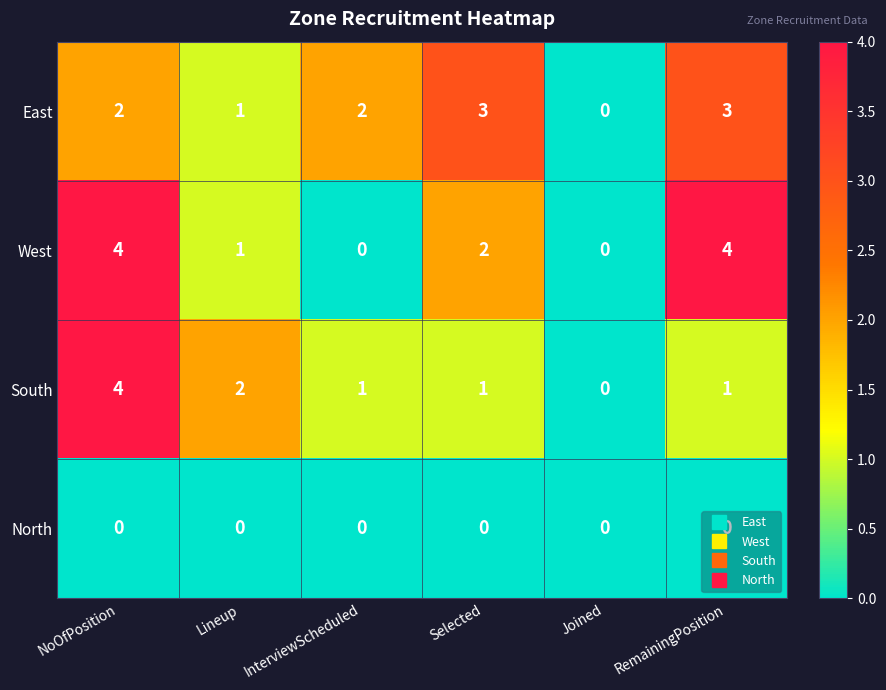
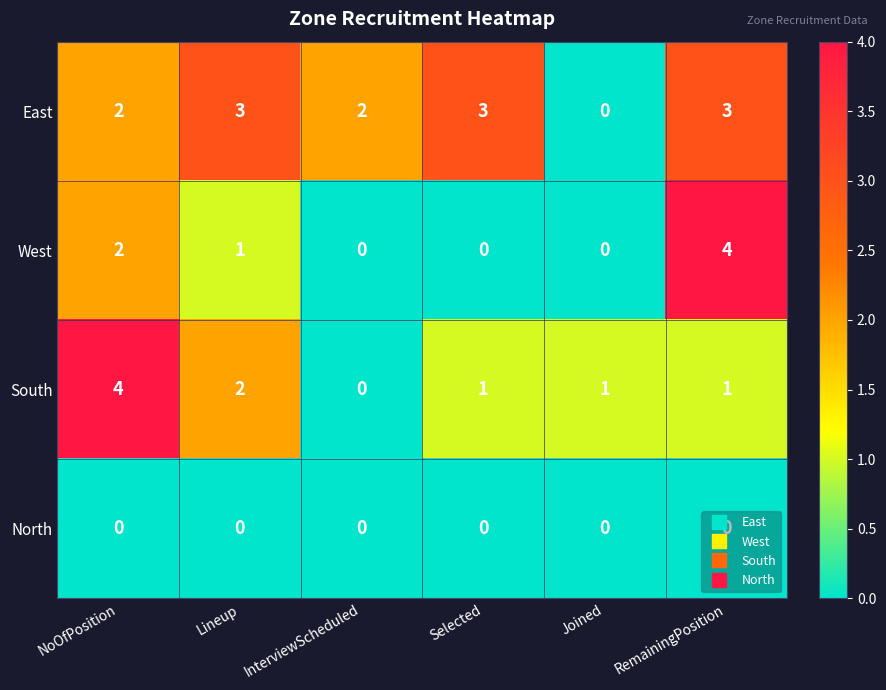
East, Lineup: 1 -> 3
West, NoOfPosition: 4 -> 2
West, Selected: 2 -> 0
South, InterviewScheduled: 1 -> 0
South, Joined: 0 -> 1
